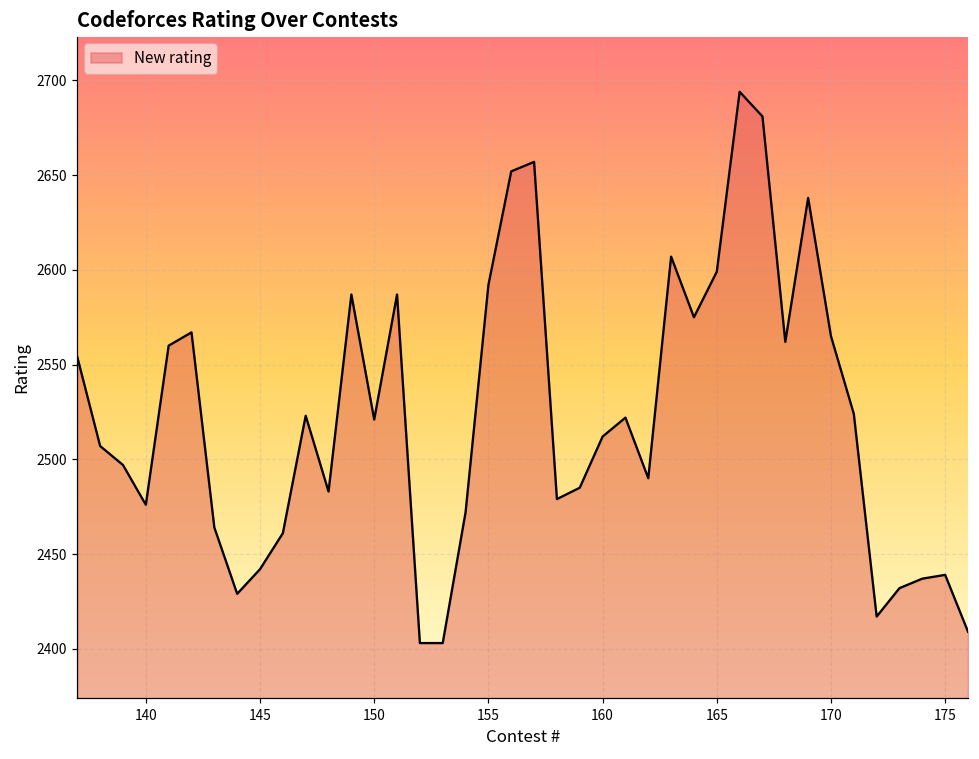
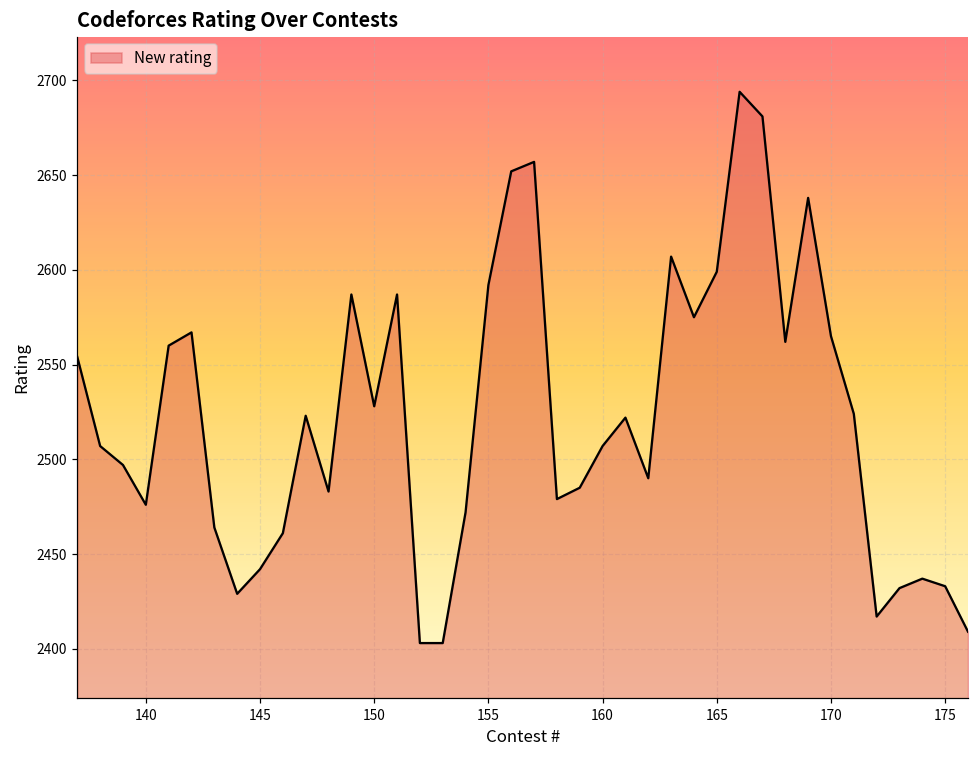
150: 2521 -> 2528
160: 2512 -> 2507
175: 2439 -> 2433
